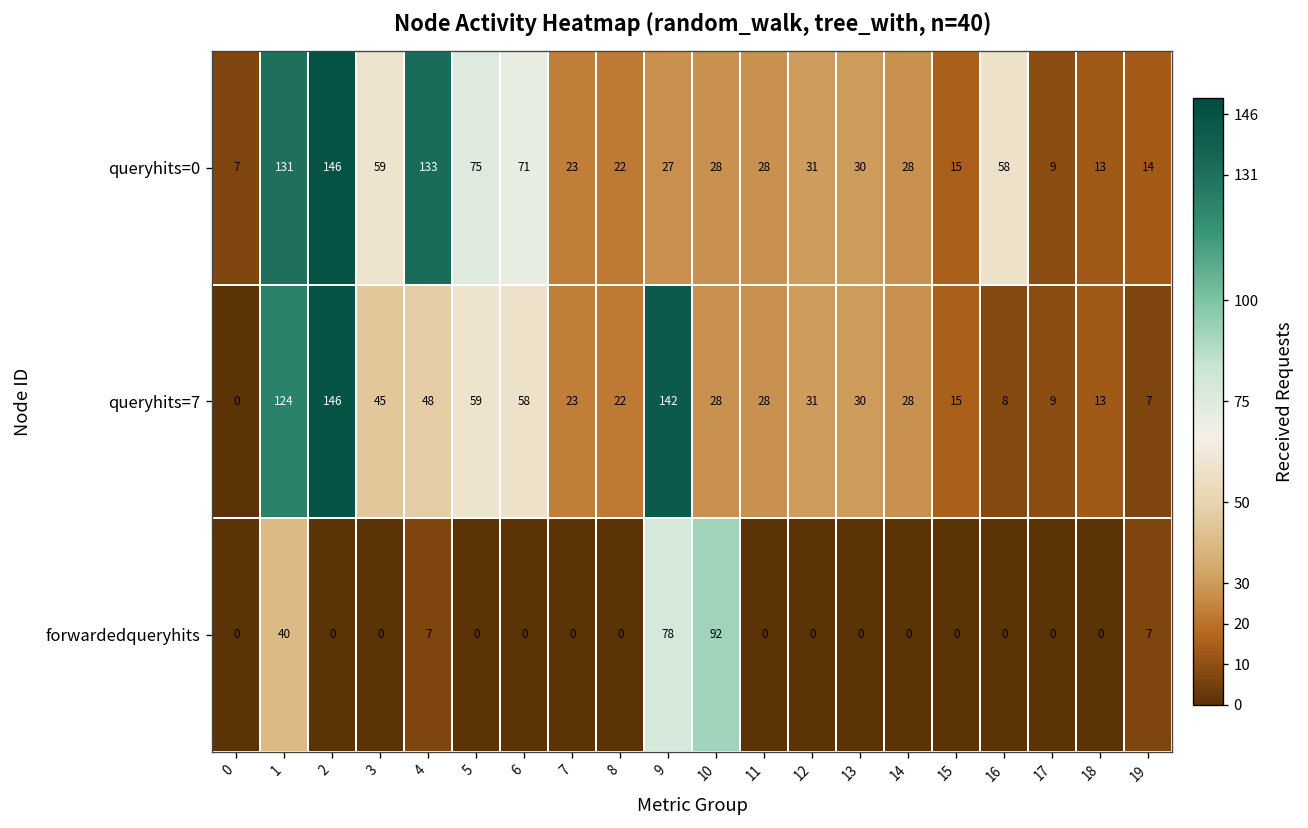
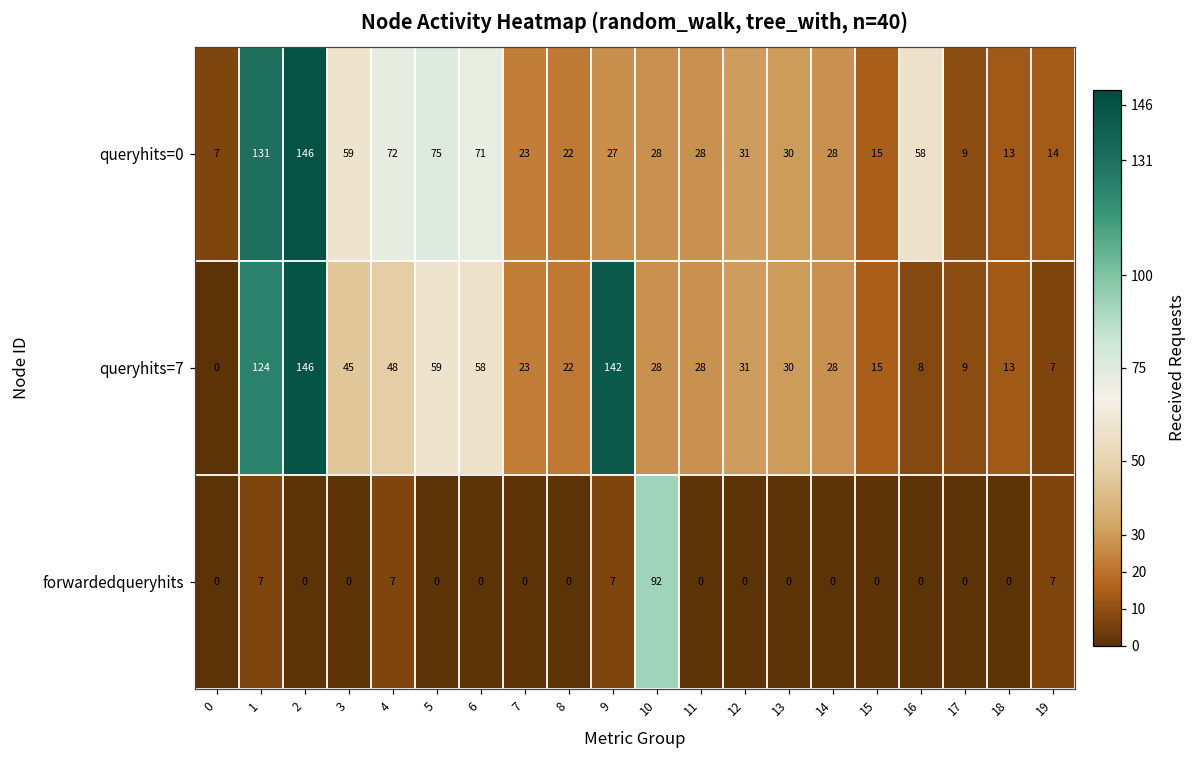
queryhits=0, 4: 133 -> 72
forwardedqueryhits, 1: 40 -> 7
forwardedqueryhits, 9: 78 -> 7
